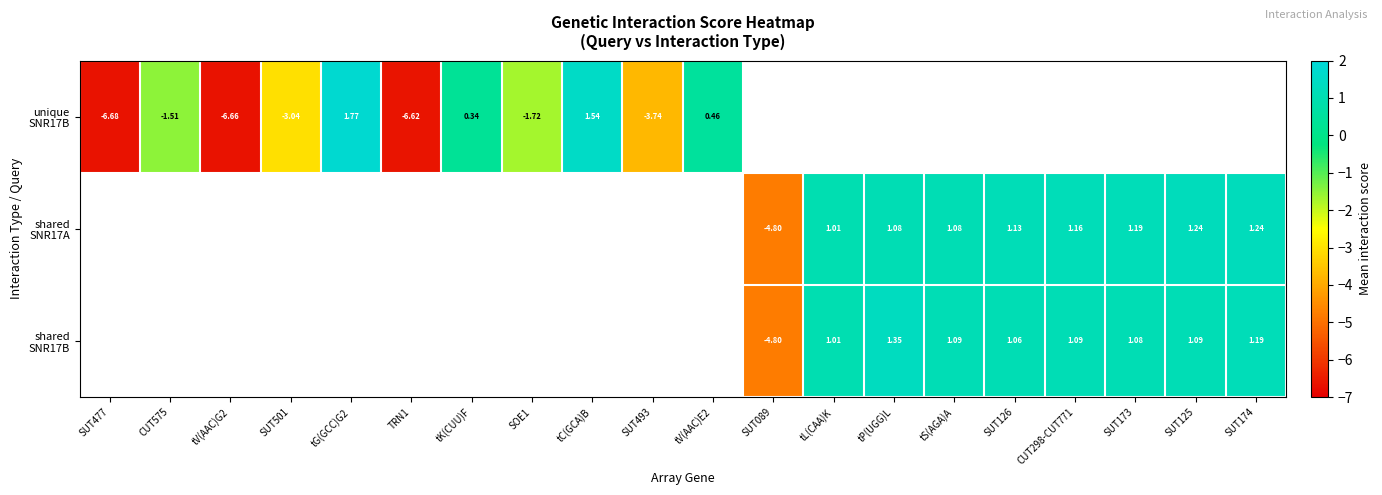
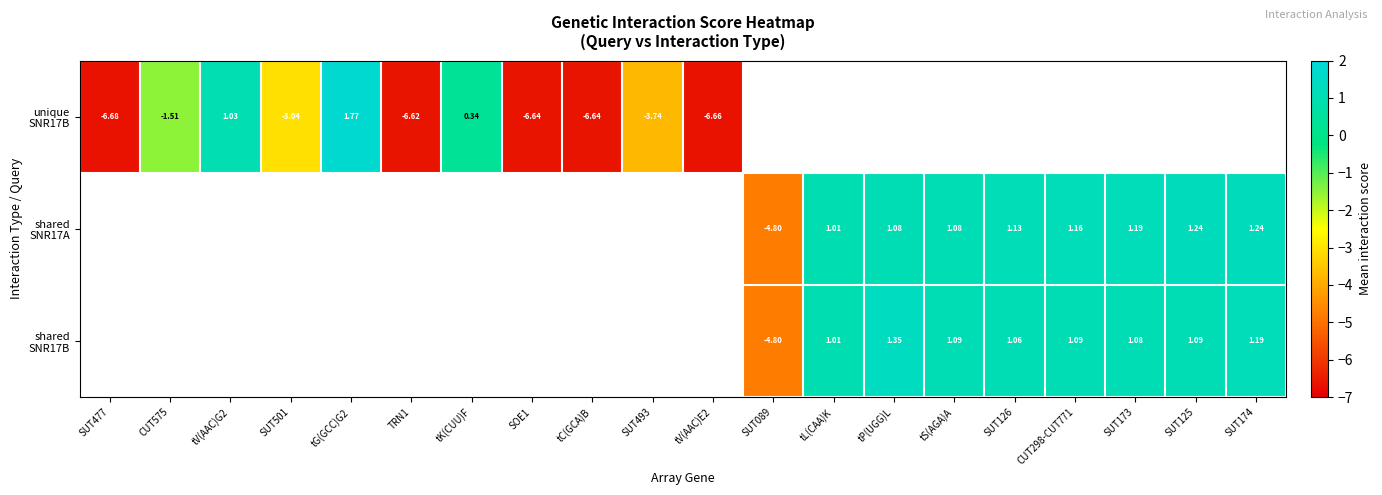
unique SNR17B, tV(AAC)G2: -6.66 -> 1.03
unique SNR17B, SOE1: -1.72 -> -6.64
unique SNR17B, tC(GCA)B: 1.54 -> -6.64
unique SNR17B, tV(AAC)E2: 0.46 -> -6.66
